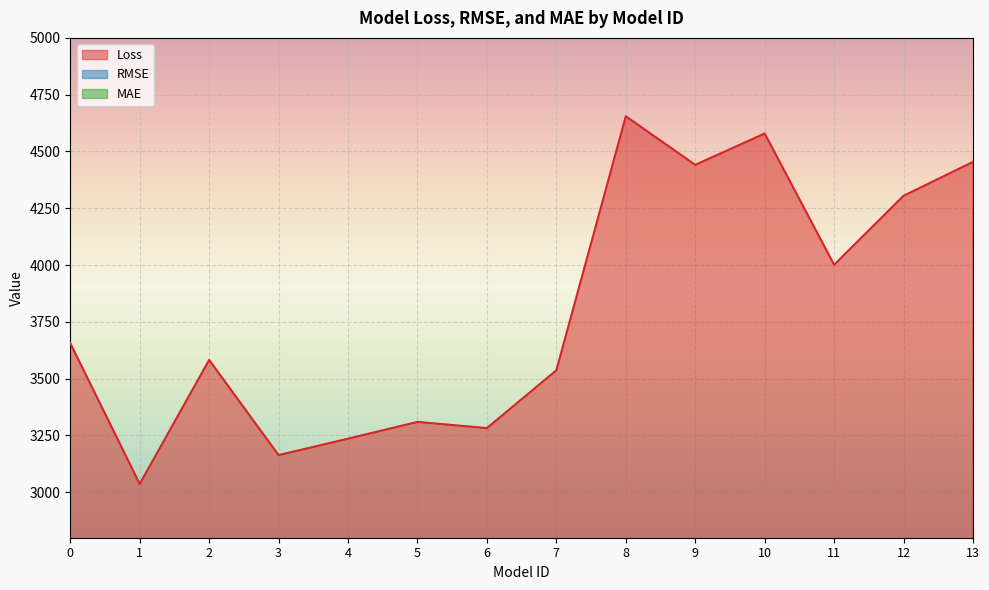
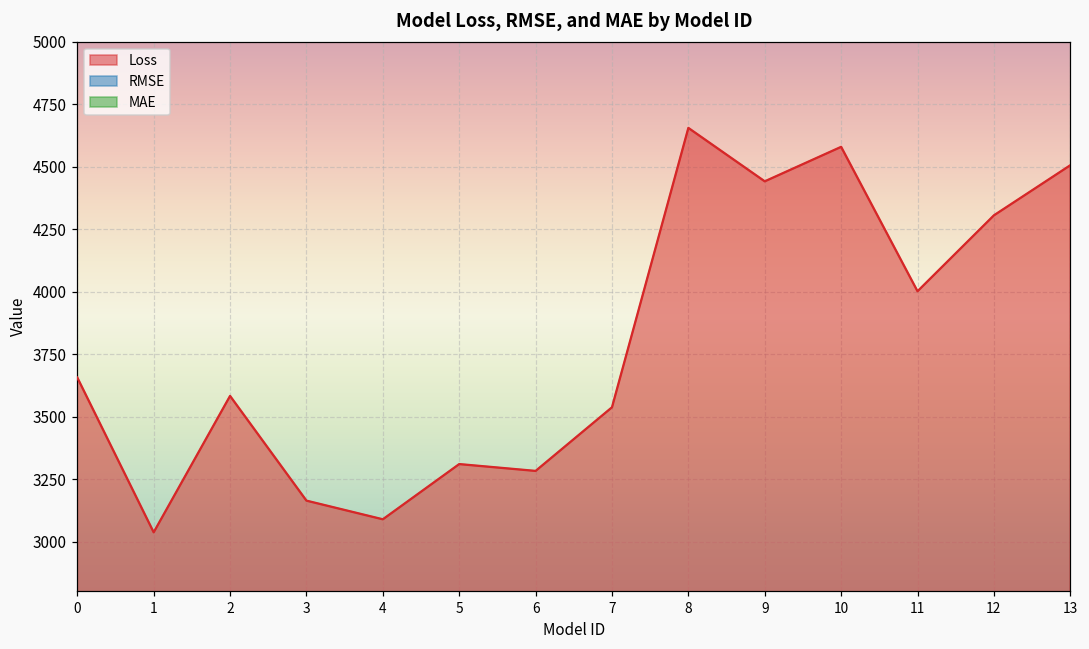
Loss, 4: 3240 -> 3090
Loss, 13: 4450 -> 4510
